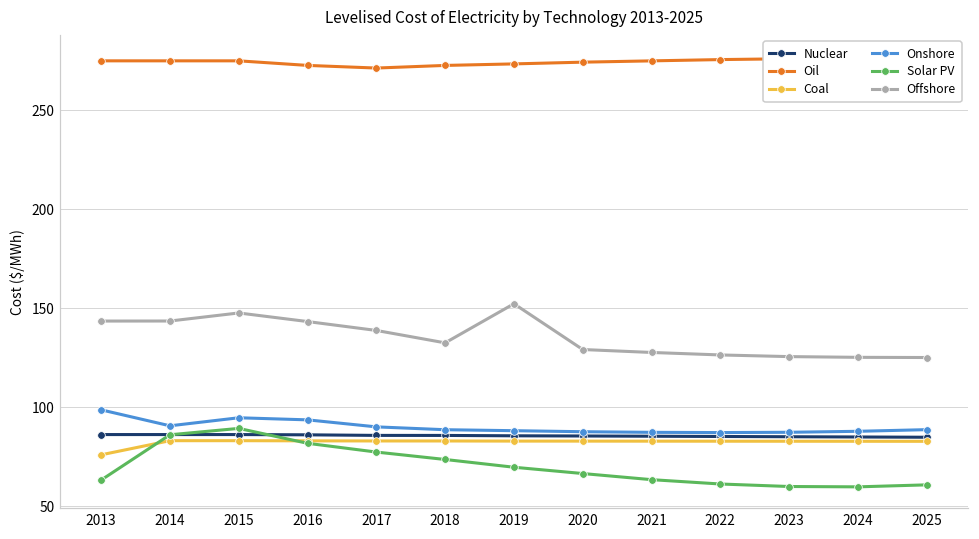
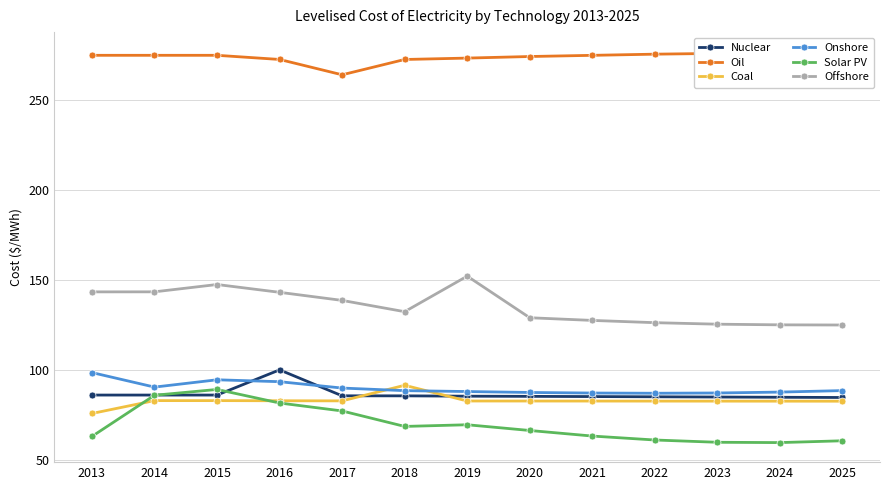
Nuclear, 2016: 86 -> 100
Oil, 2017: 271 -> 264
Coal, 2018: 83 -> 92
Solar PV, 2018: 74 -> 69
